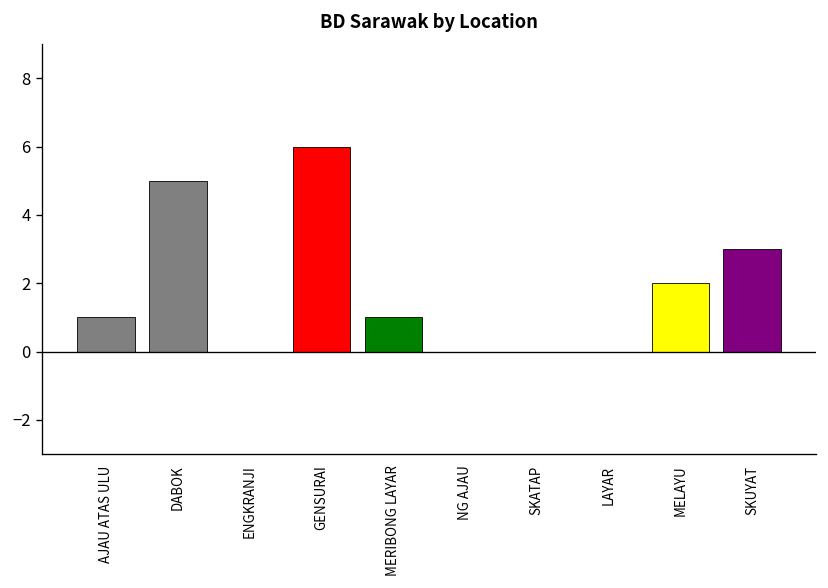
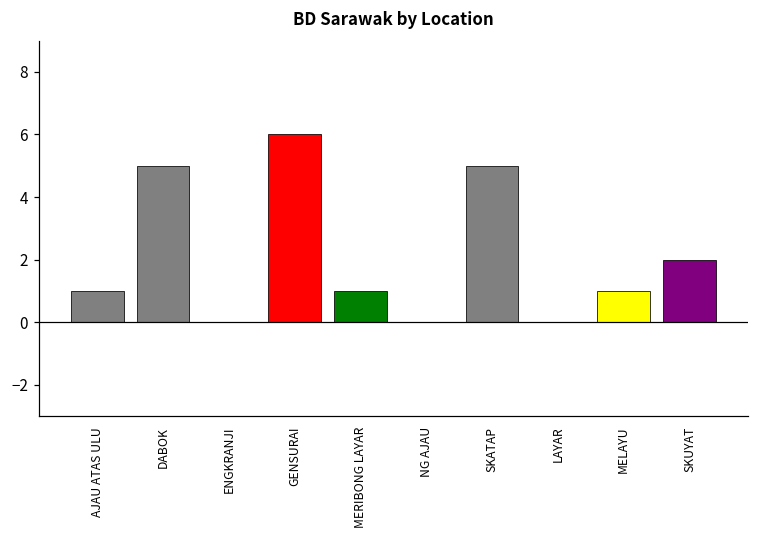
SKATAP: 0 -> 5
MELAYU: 2 -> 1
SKUYAT: 3 -> 2
